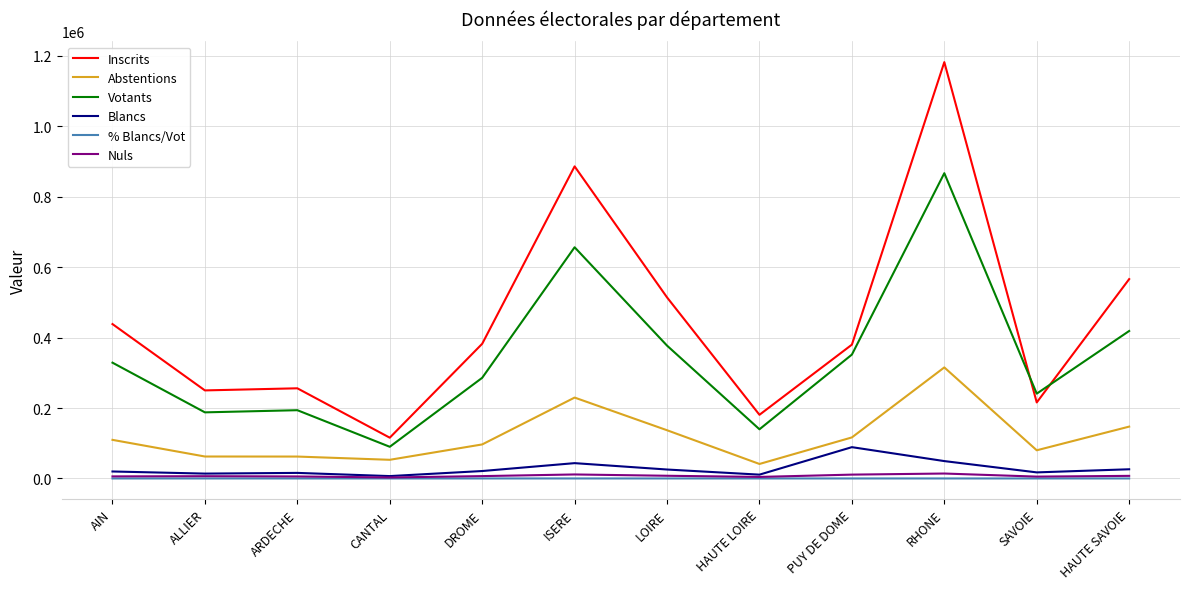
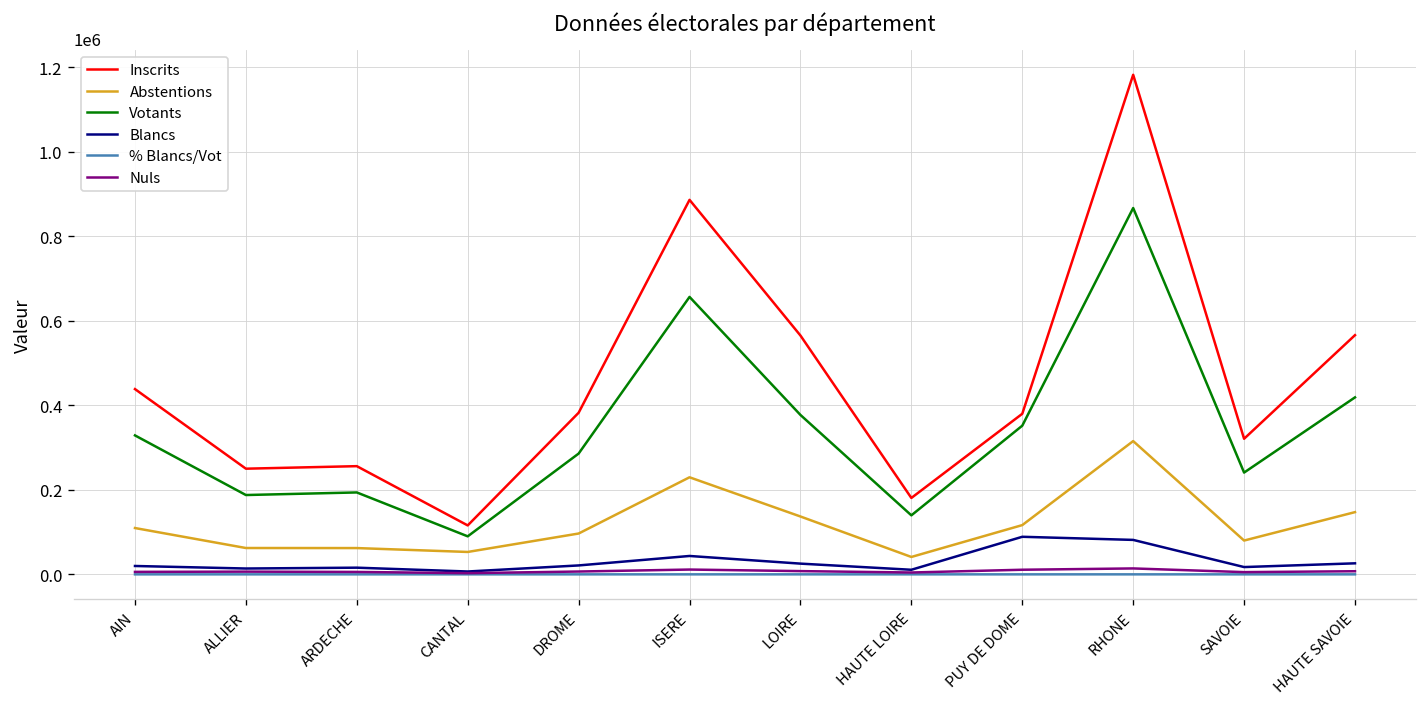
Inscrits, LOIRE: 510000 -> 560000
Blancs, RHONE: 50000 -> 80000
Inscrits, SAVOIE: 220000 -> 320000
